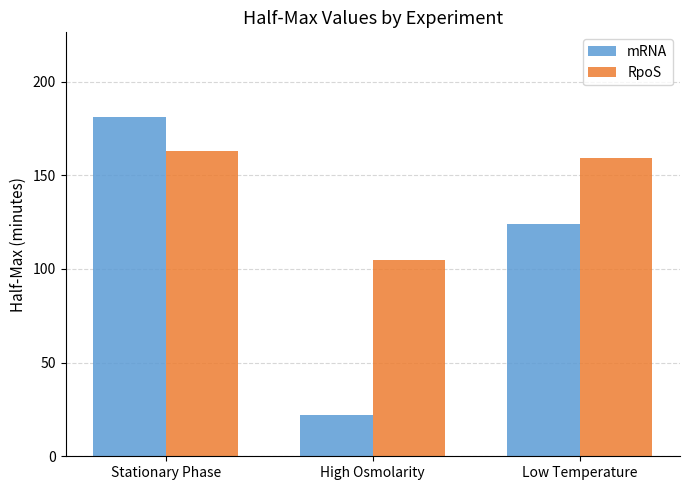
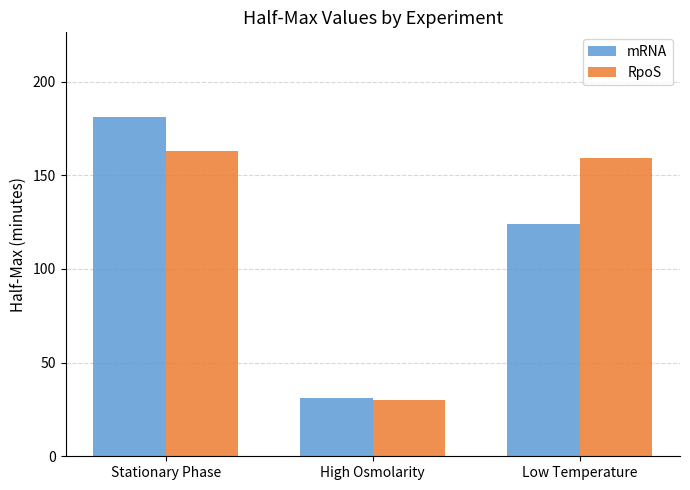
mRNA, High Osmolarity: 22 -> 31
RpoS, High Osmolarity: 105 -> 30
